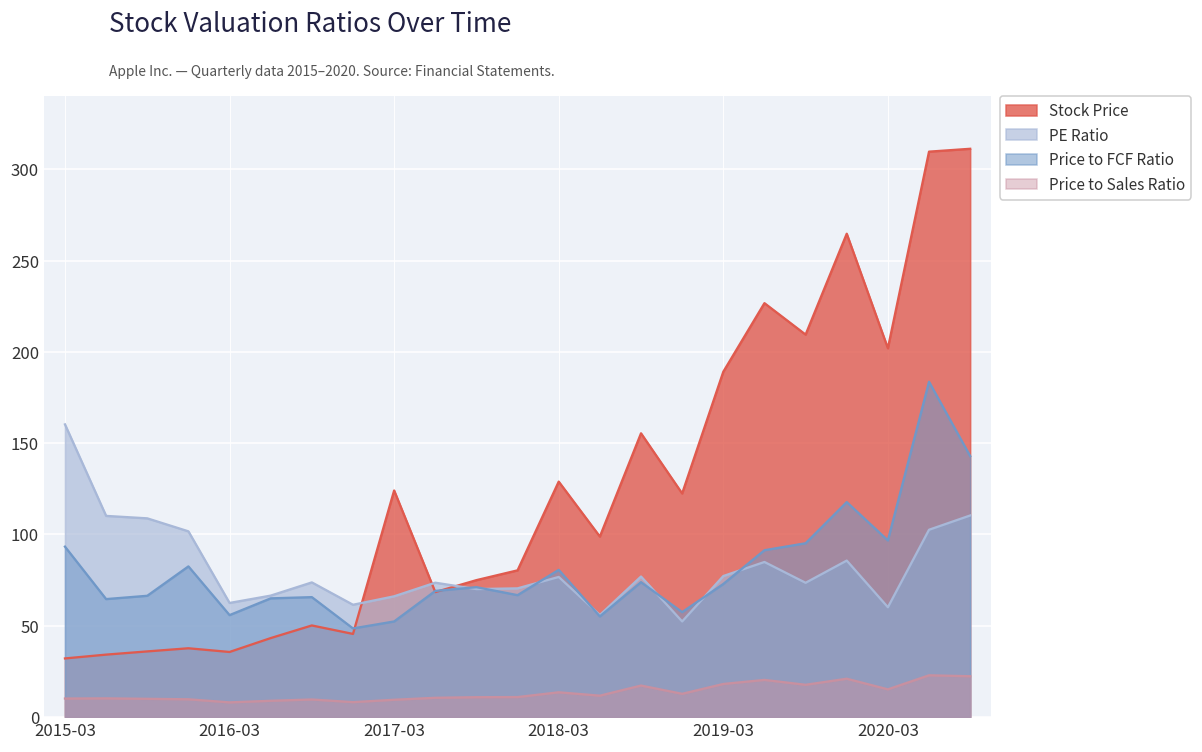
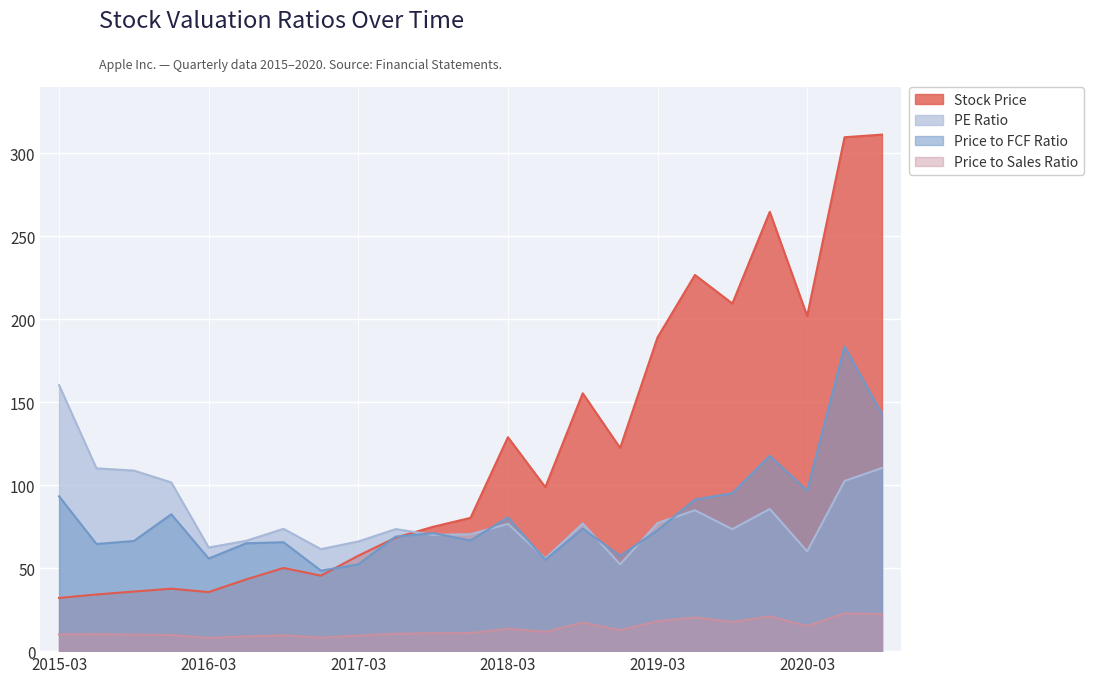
Stock Price, 2017-03: 124 -> 58
